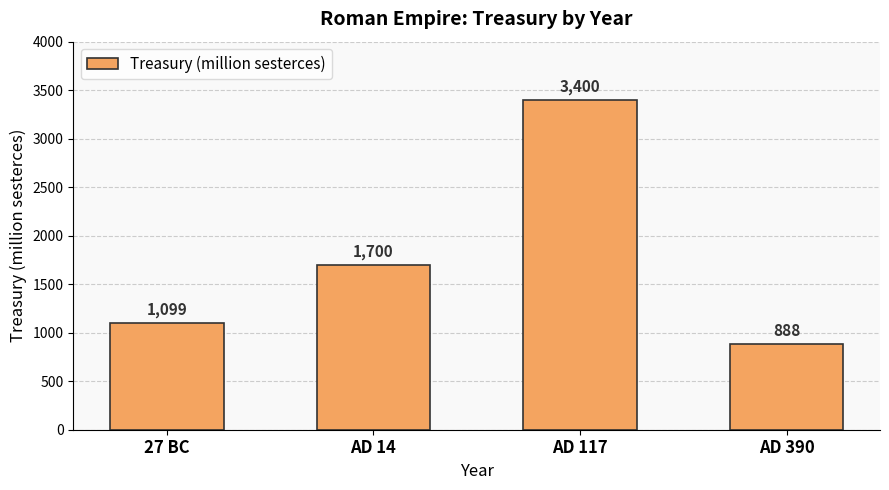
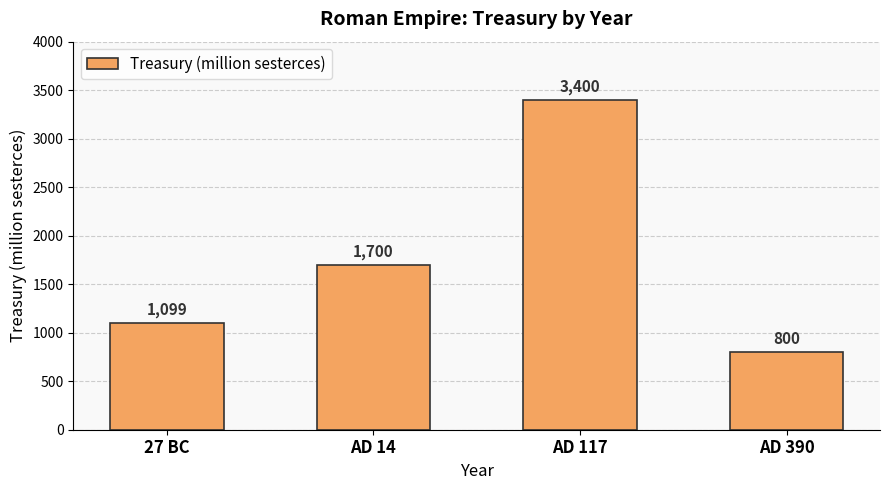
AD 390: 888 -> 800
